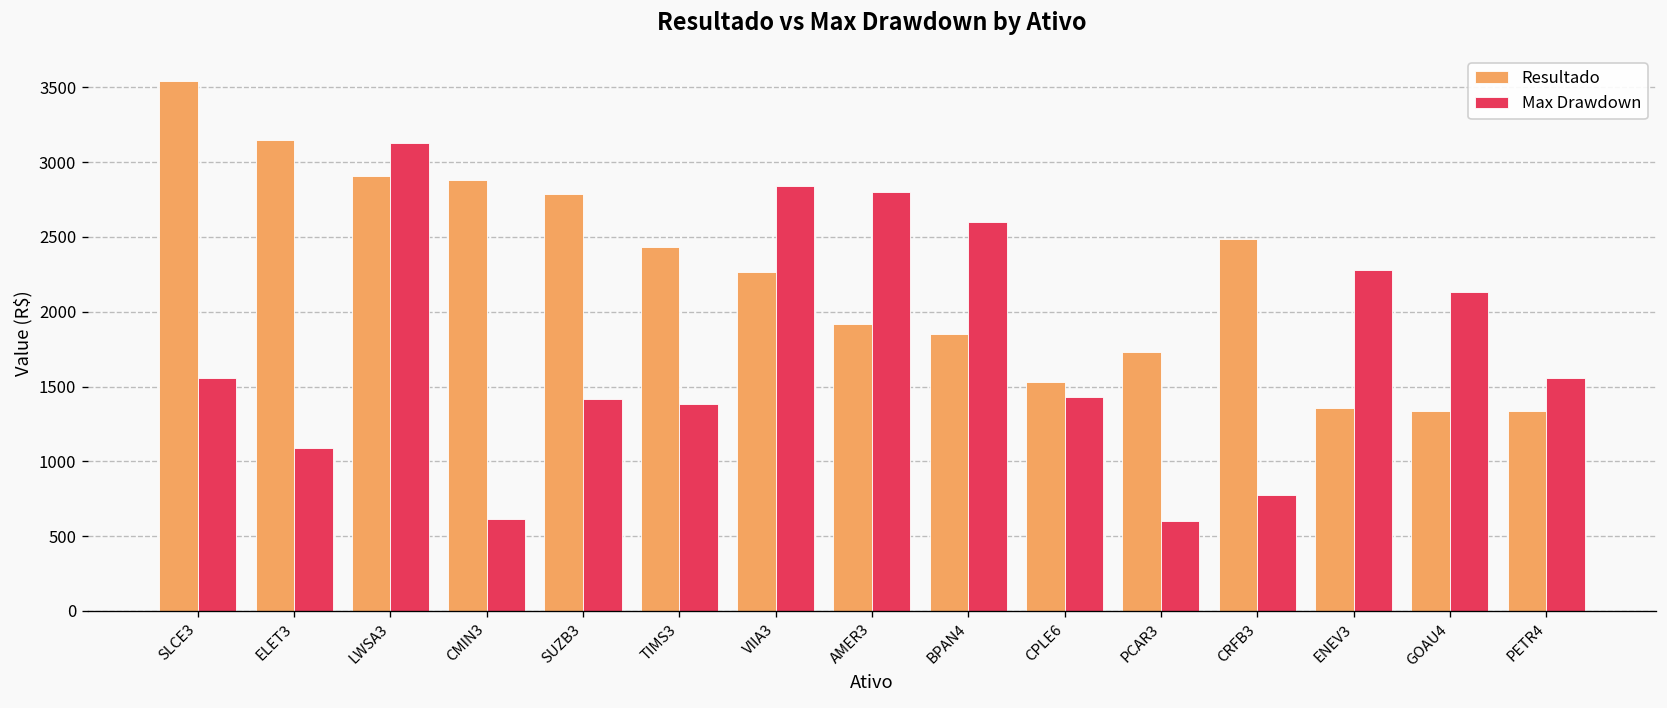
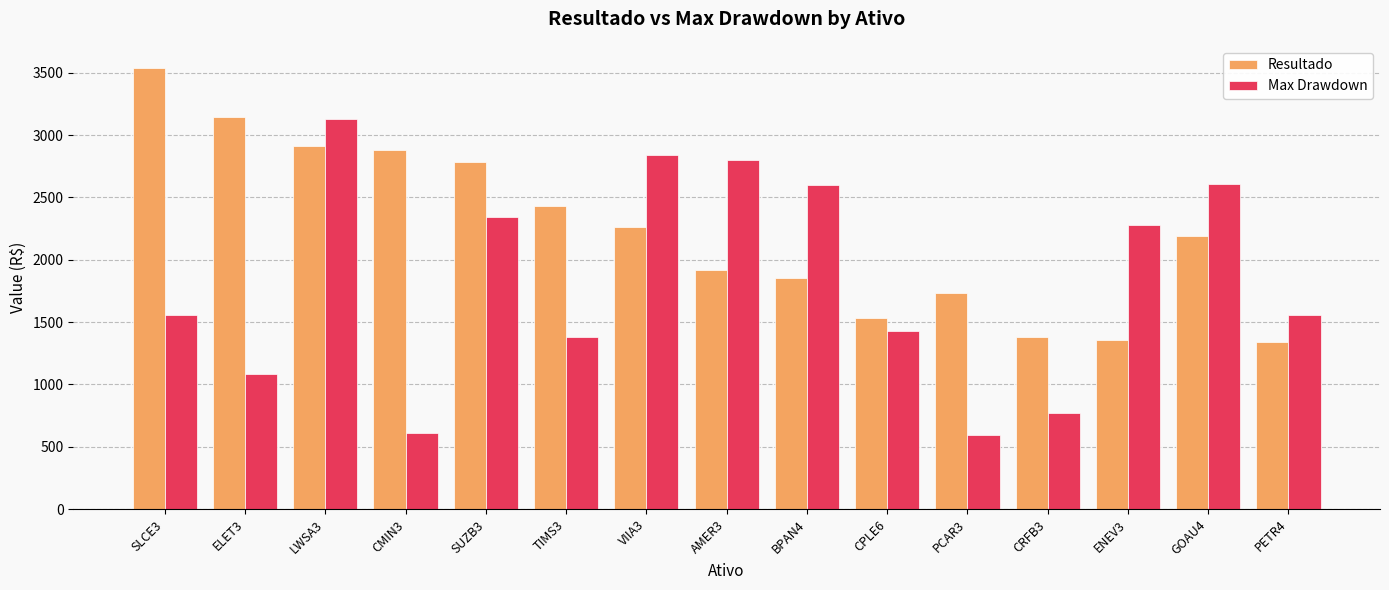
Max Drawdown, SUZB3: 1410 -> 2340
Resultado, CRFB3: 2480 -> 1380
Resultado, GOAU4: 1340 -> 2190
Max Drawdown, GOAU4: 2130 -> 2610
